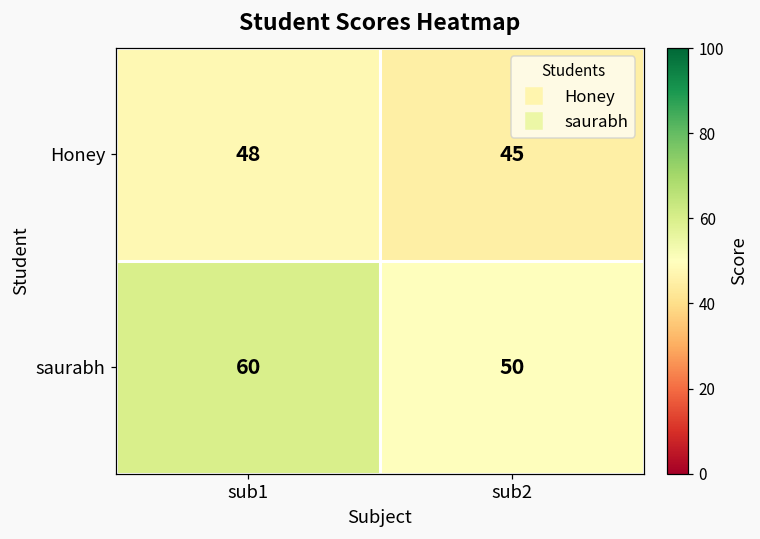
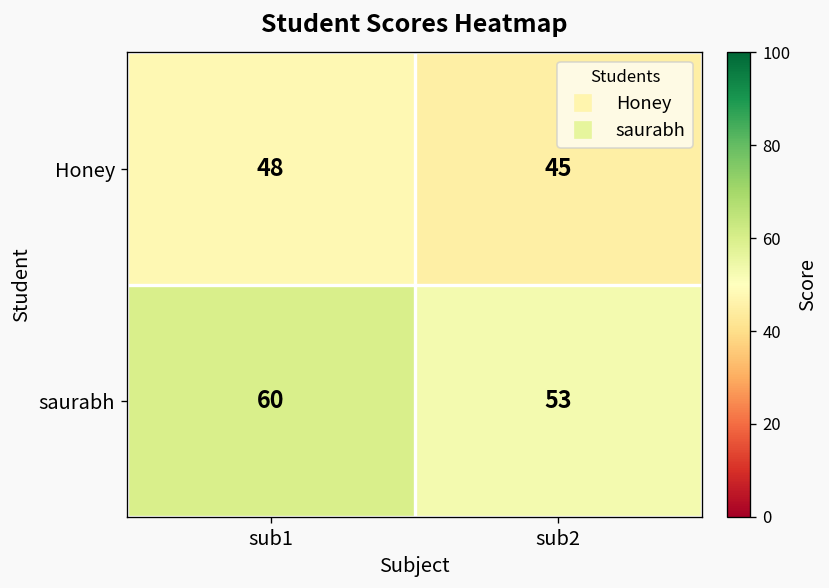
saurabh, sub2: 50 -> 53
